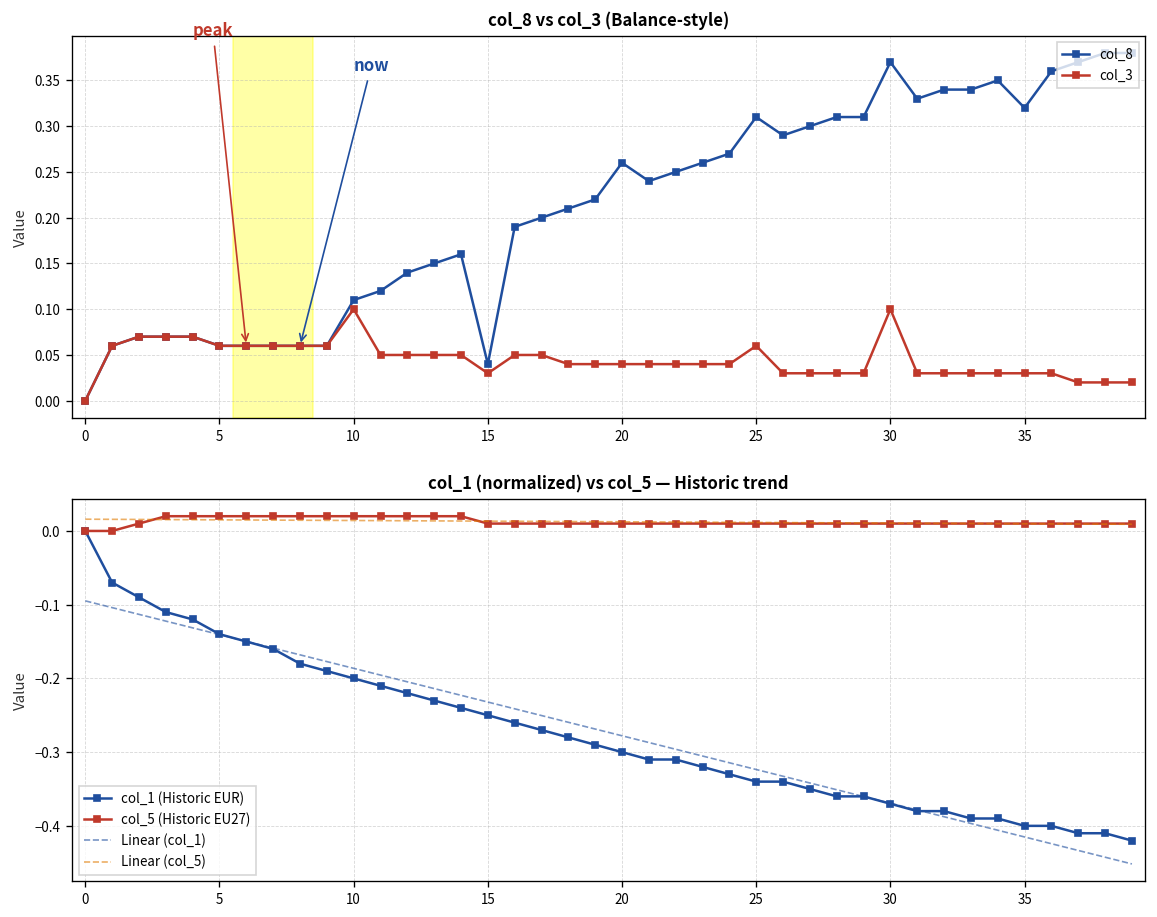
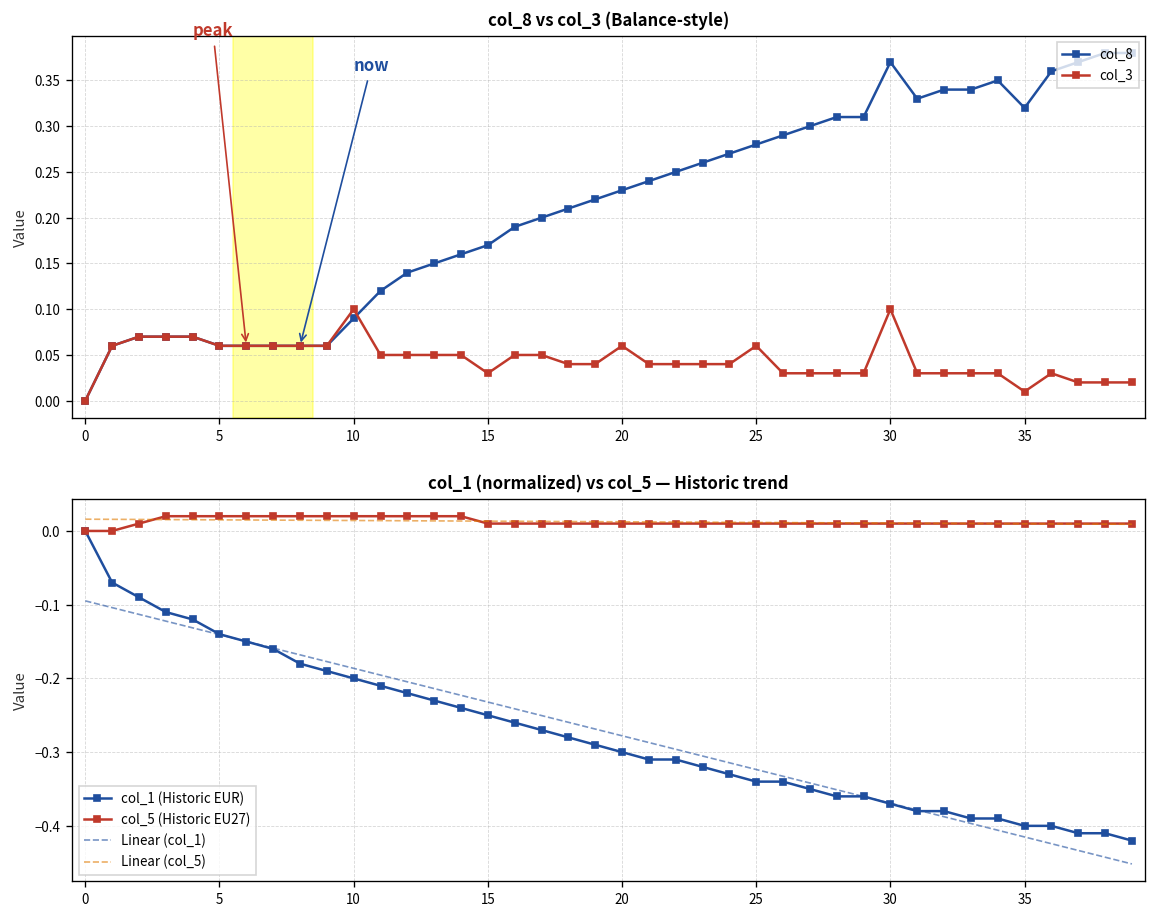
col_8 vs col_3 (Balance-style), col_8, 10: 0.11 -> 0.09
col_8 vs col_3 (Balance-style), col_8, 15: 0.04 -> 0.17
col_8 vs col_3 (Balance-style), col_8, 20: 0.26 -> 0.23
col_8 vs col_3 (Balance-style), col_3, 20: 0.04 -> 0.06
col_8 vs col_3 (Balance-style), col_8, 25: 0.31 -> 0.28
col_8 vs col_3 (Balance-style), col_3, 35: 0.03 -> 0.01
